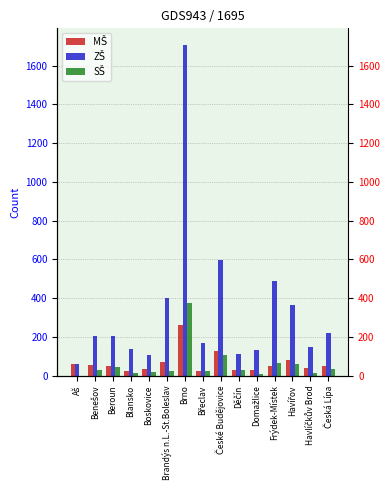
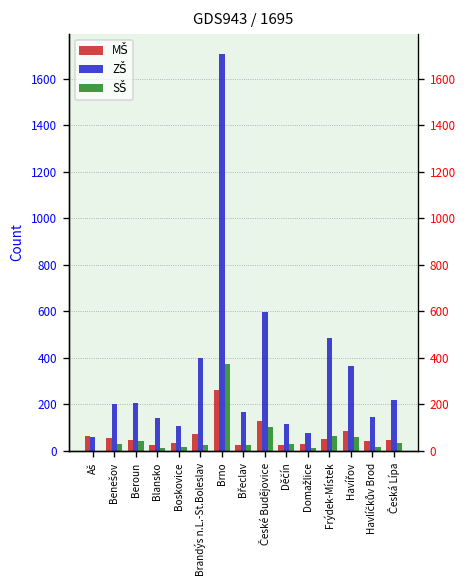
ZŠ, Domažlice: 130 -> 80
